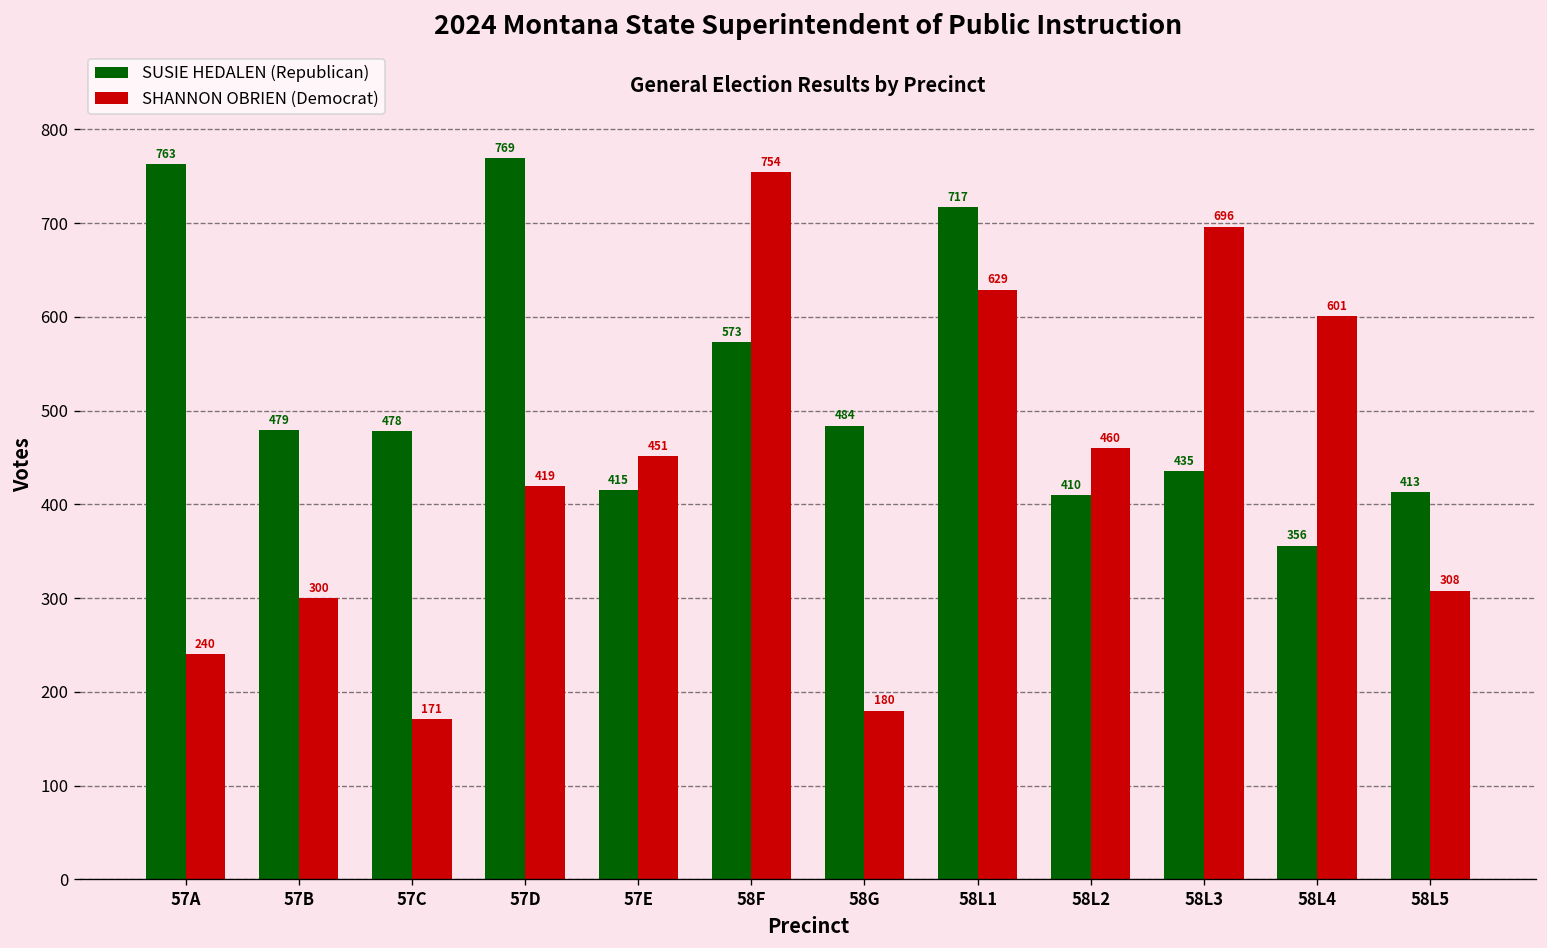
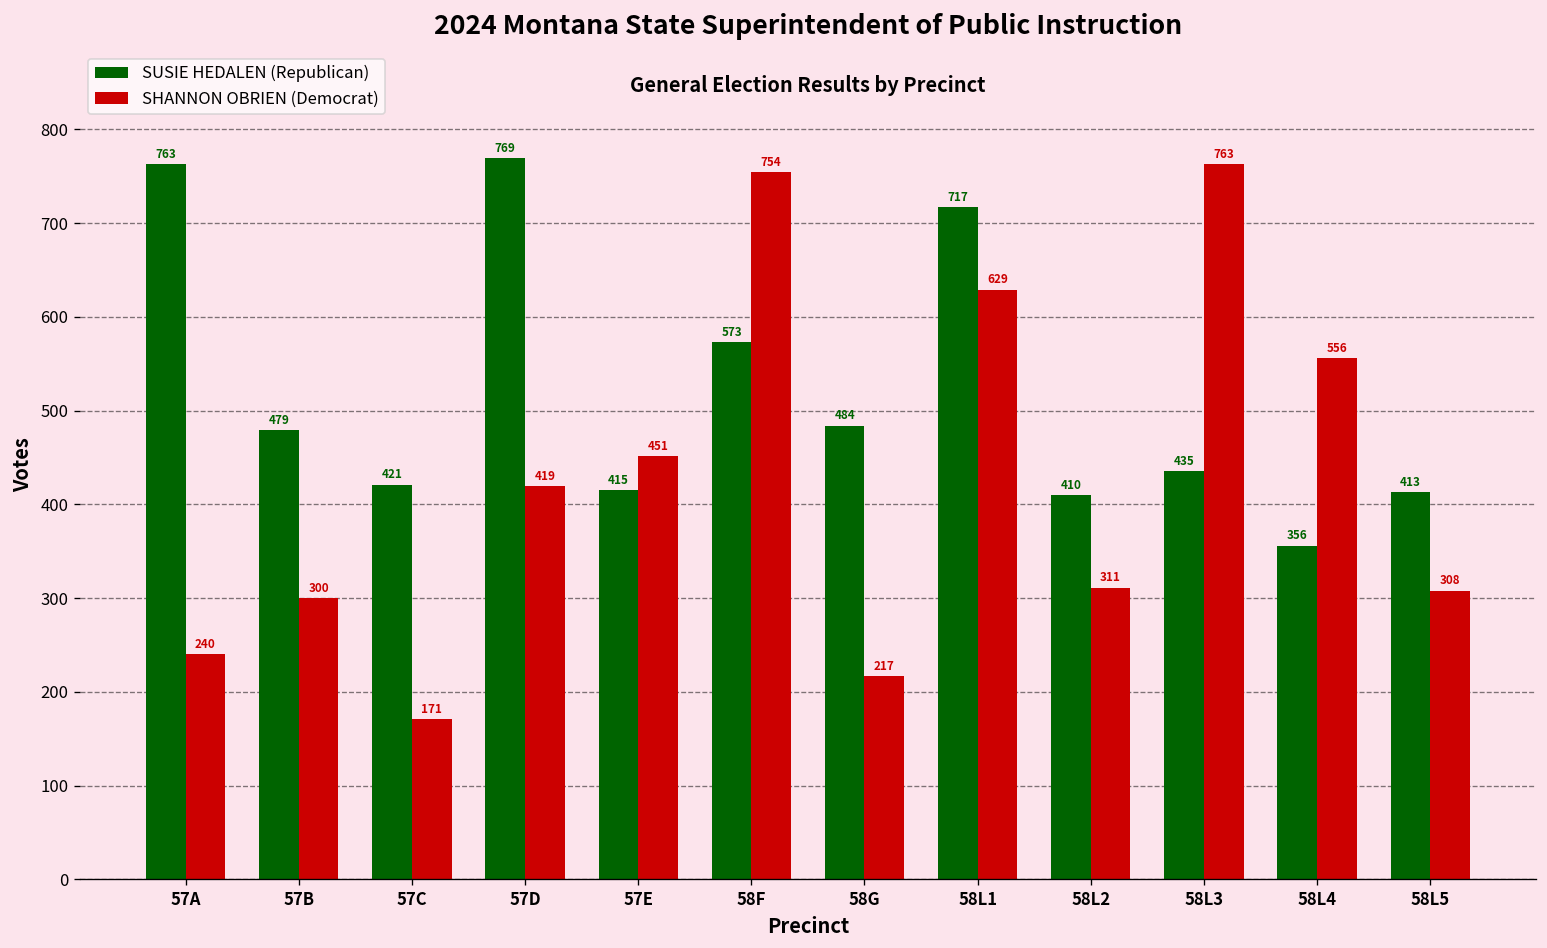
SUSIE HEDALEN (Republican), 57C: 478 -> 421
SHANNON OBRIEN (Democrat), 58G: 180 -> 217
SHANNON OBRIEN (Democrat), 58L2: 460 -> 311
SHANNON OBRIEN (Democrat), 58L3: 696 -> 763
SHANNON OBRIEN (Democrat), 58L4: 601 -> 556
